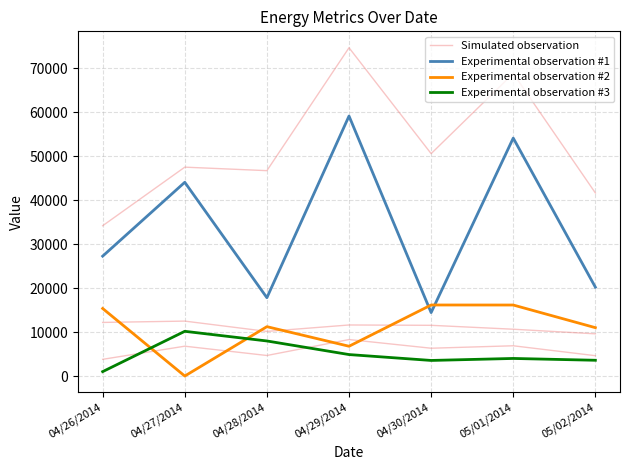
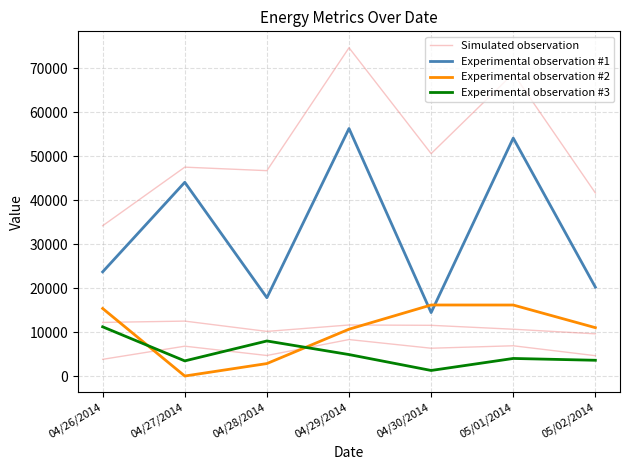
Experimental observation #1, 04/26/2014: 27000 -> 24000
Experimental observation #3, 04/26/2014: 1000 -> 11000
Experimental observation #3, 04/27/2014: 10000 -> 3000
Experimental observation #2, 04/28/2014: 11000 -> 3000
Experimental observation #1, 04/29/2014: 59000 -> 56000
Experimental observation #2, 04/29/2014: 7000 -> 11000
Experimental observation #3, 04/30/2014: 4000 -> 1000
